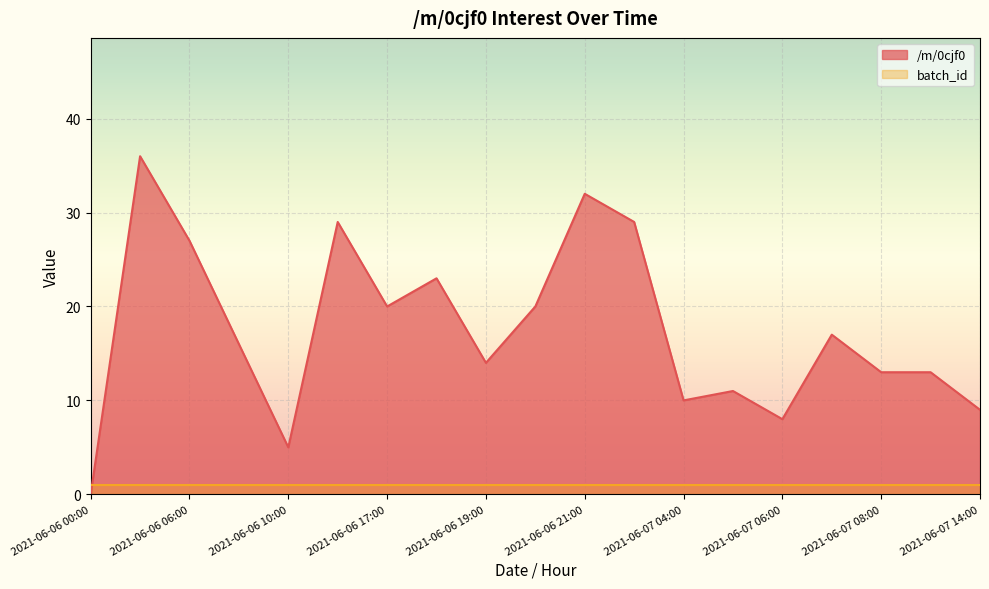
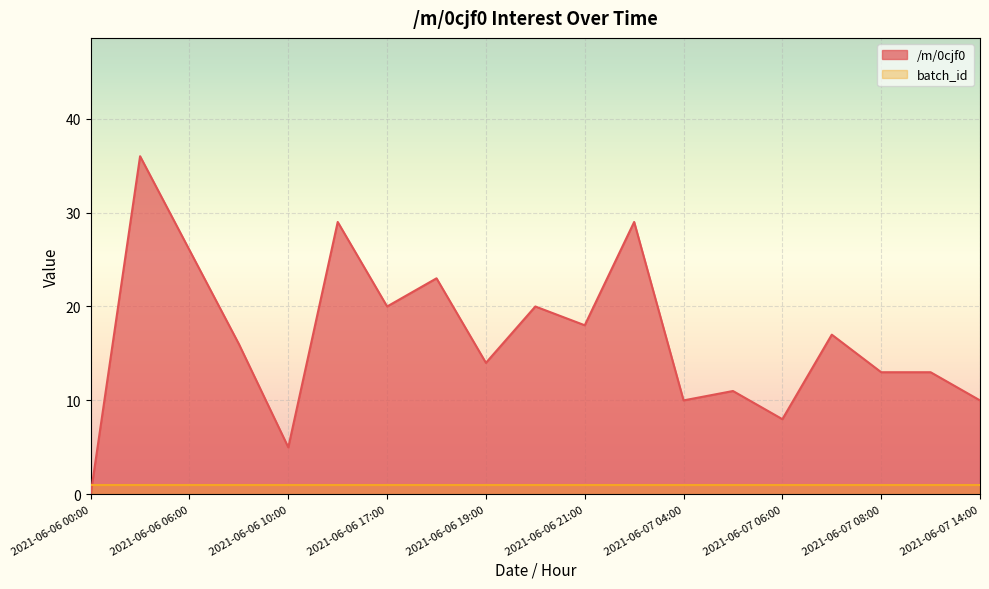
/m/0cjf0, 2021-06-06 06:00: 27 -> 26
/m/0cjf0, 2021-06-06 21:00: 32 -> 18
/m/0cjf0, 2021-06-07 14:00: 9 -> 10
